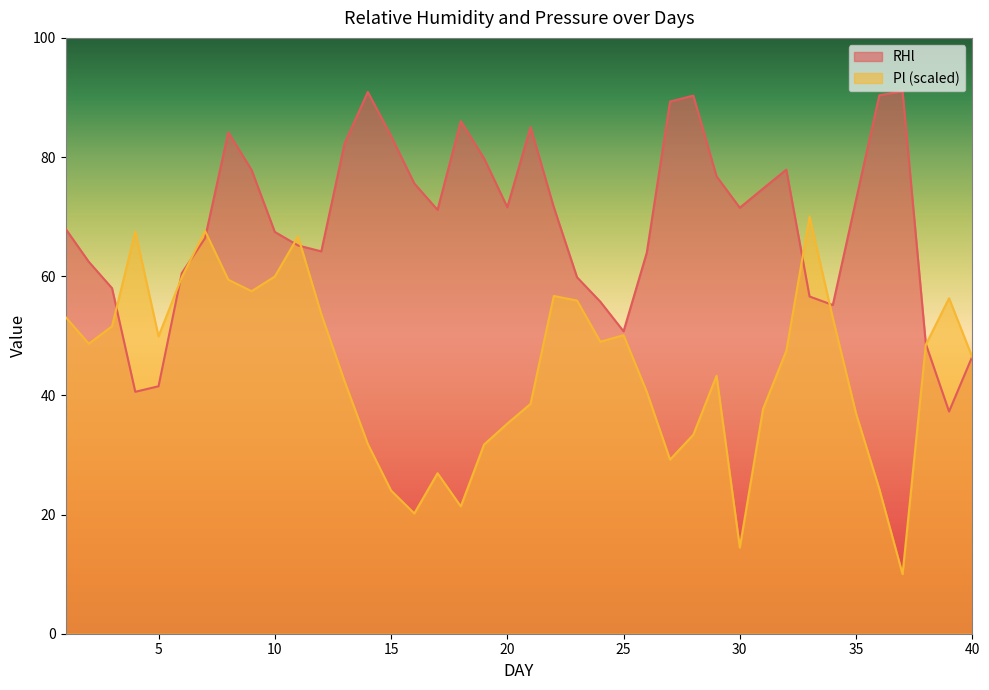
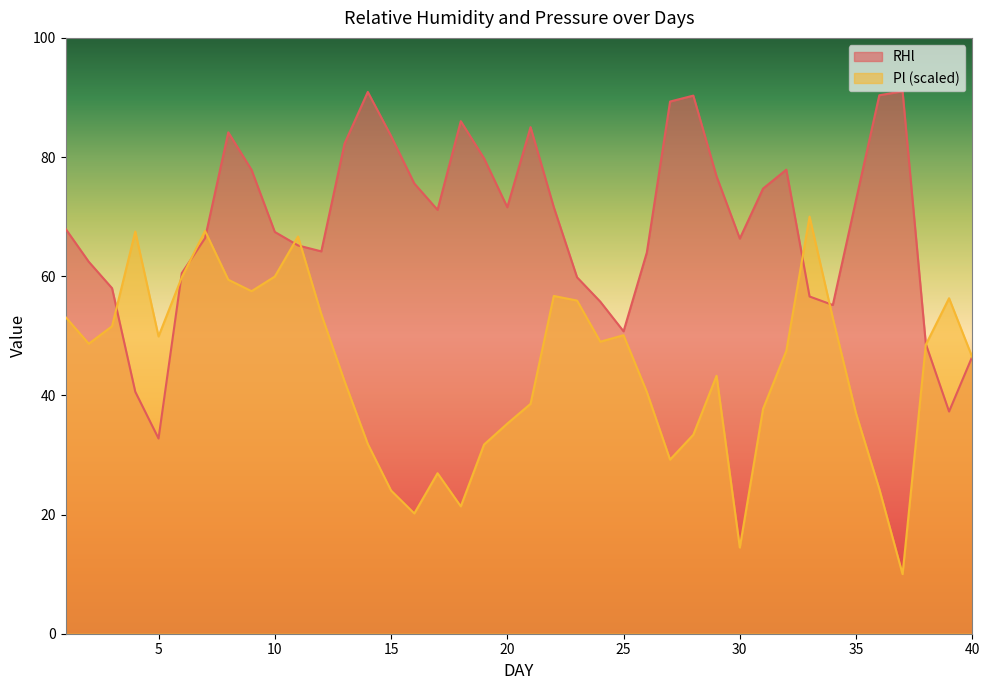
RHl, 5: 42 -> 33
RHl, 30: 71 -> 66
